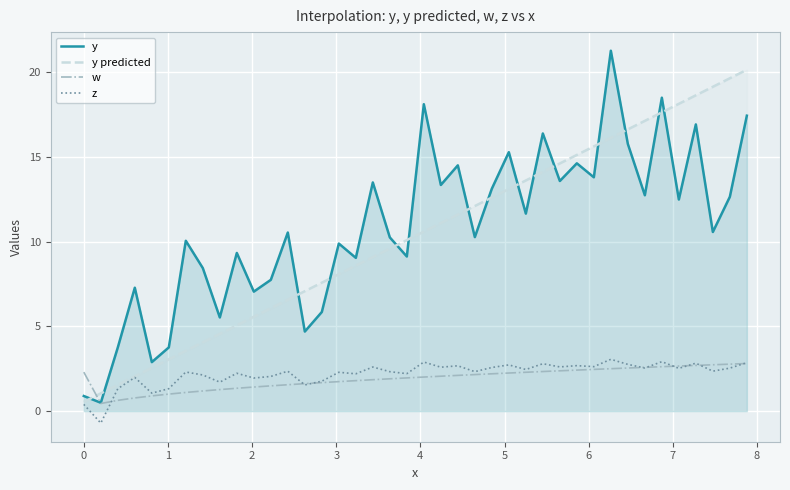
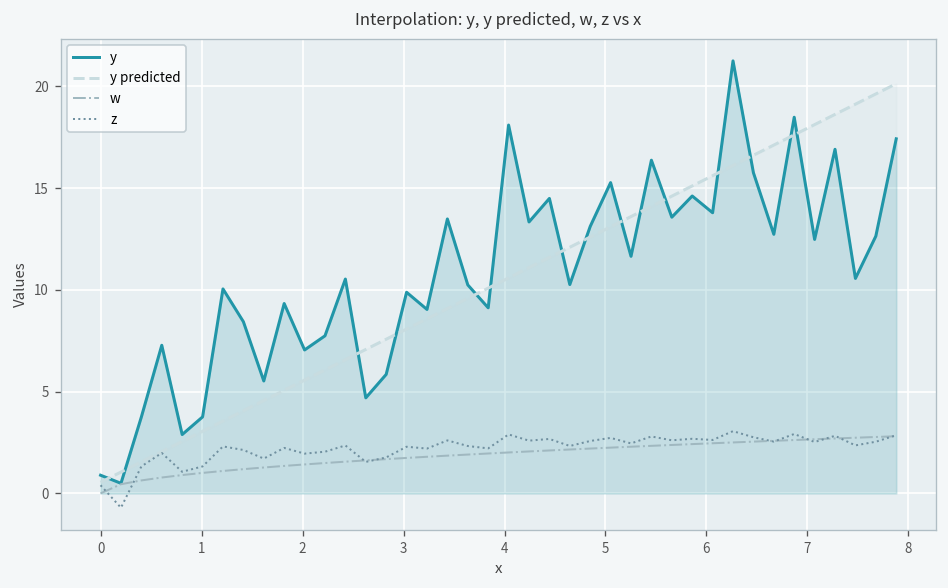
w, 0: 2.3 -> 0.0
